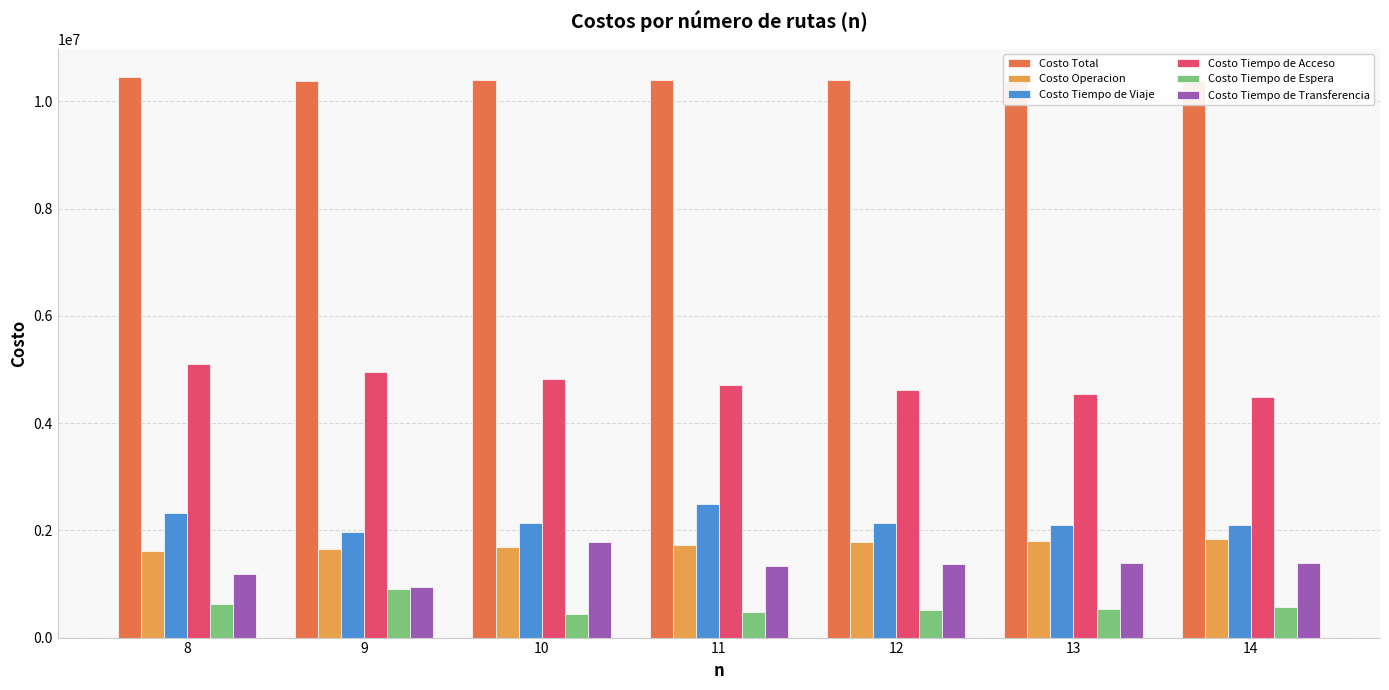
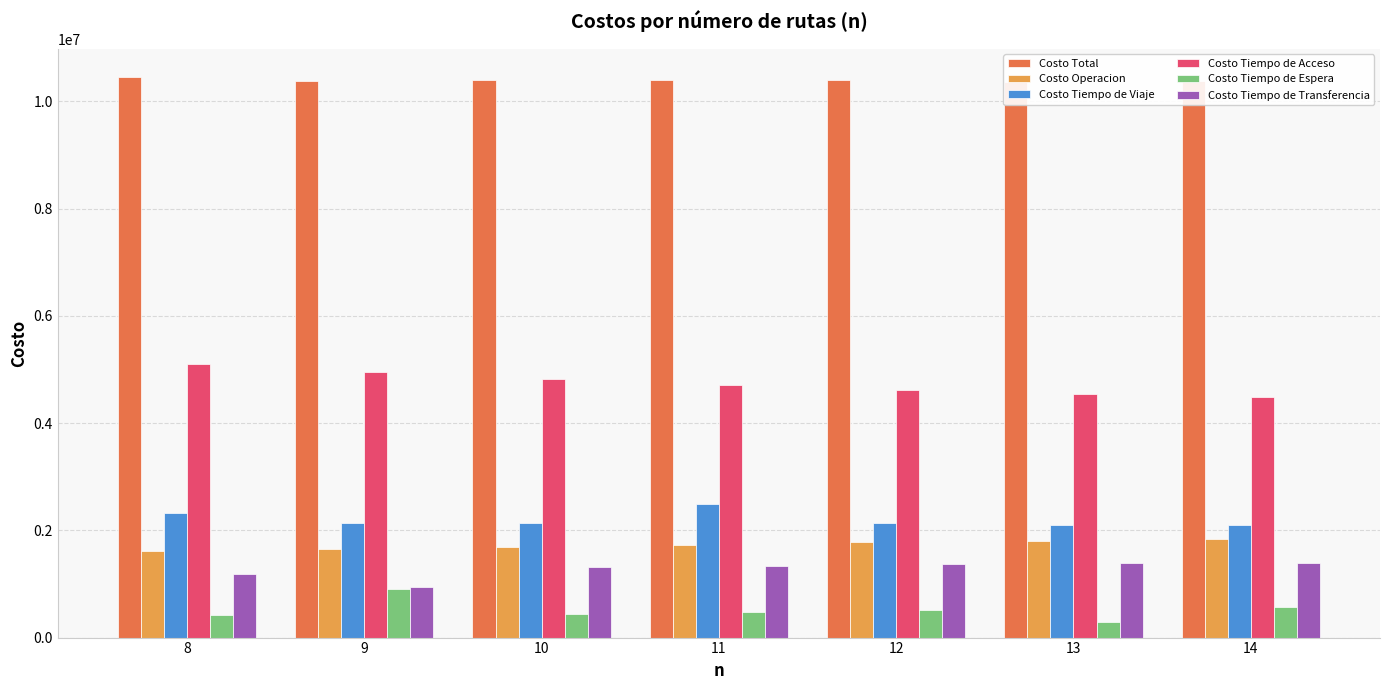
Costo Tiempo de Espera, 8: 600000 -> 400000
Costo Tiempo de Viaje, 9: 2000000 -> 2100000
Costo Tiempo de Transferencia, 10: 1800000 -> 1300000
Costo Tiempo de Espera, 13: 500000 -> 300000
